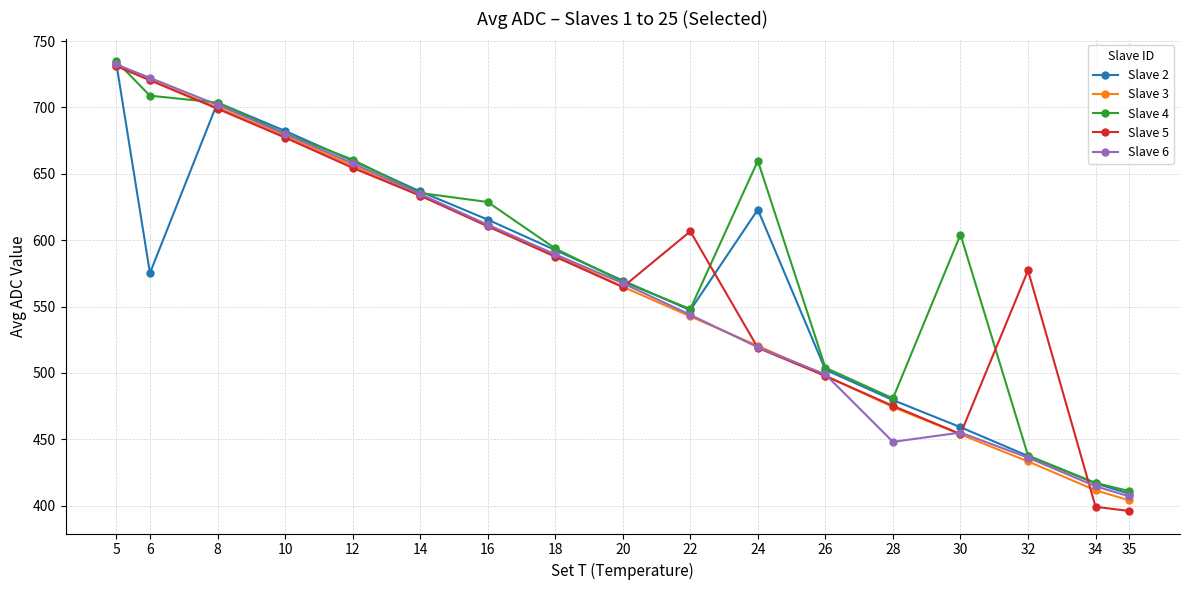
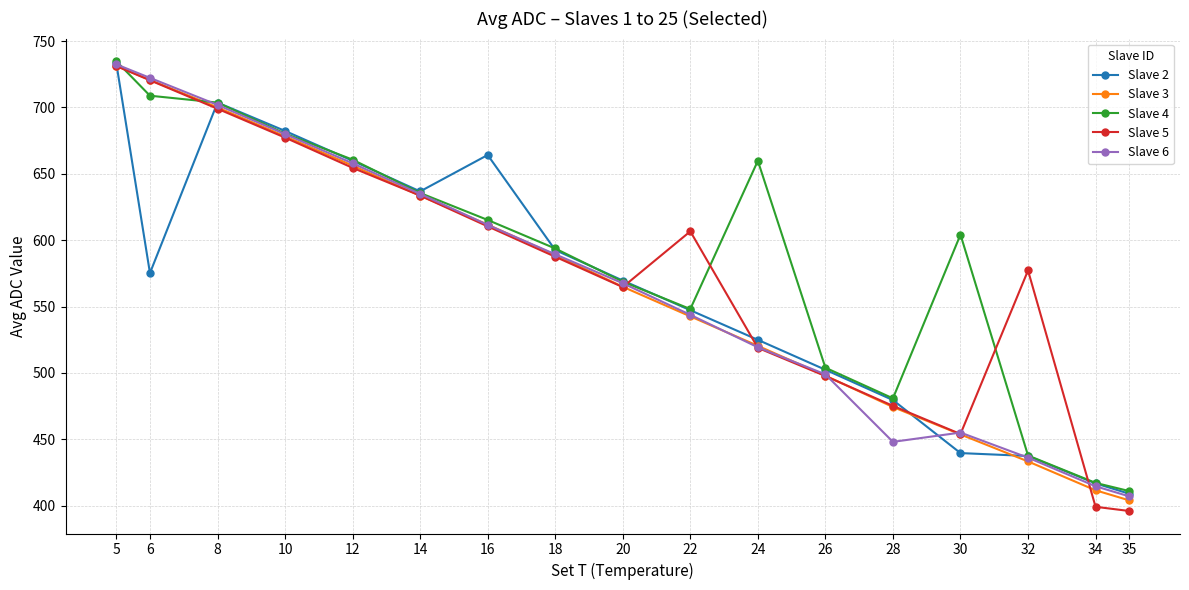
Slave 2, 16: 615 -> 664
Slave 4, 16: 629 -> 615
Slave 2, 24: 623 -> 525
Slave 2, 30: 459 -> 440
